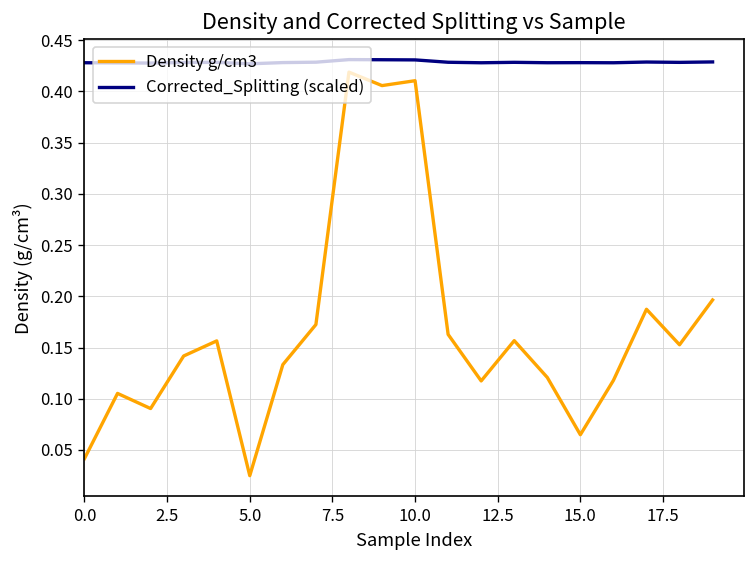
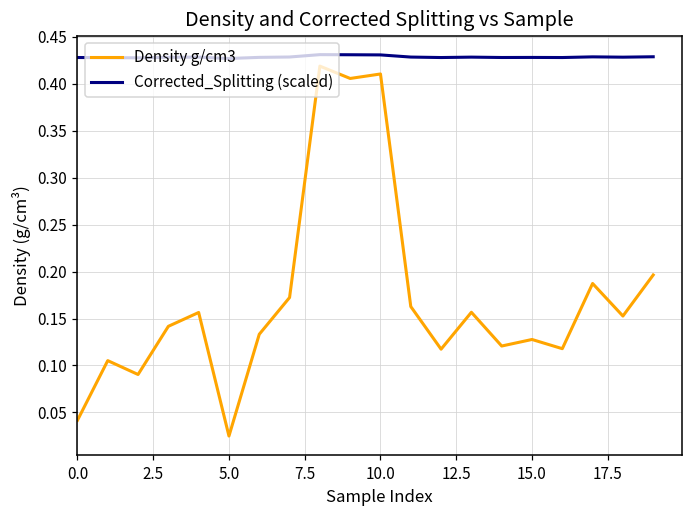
Density g/cm3, 15.0: 0.06 -> 0.13
